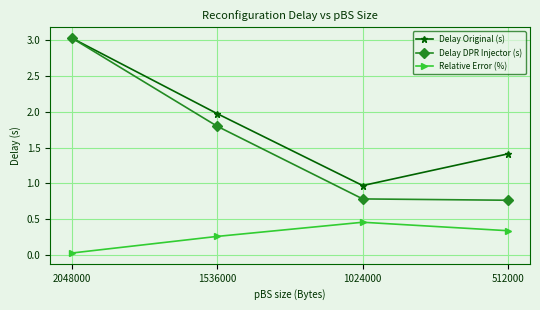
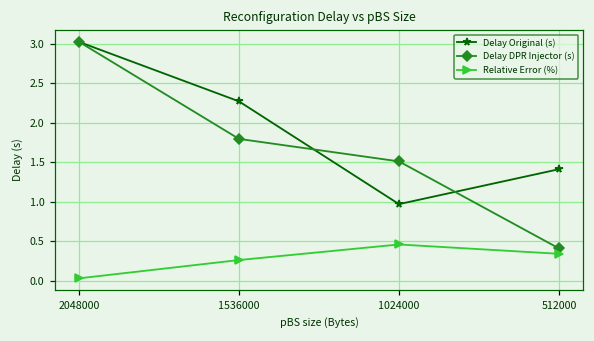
Delay Original (s), 1536000: 2.0 -> 2.3
Delay DPR Injector (s), 1024000: 0.8 -> 1.5
Delay DPR Injector (s), 512000: 0.8 -> 0.4
